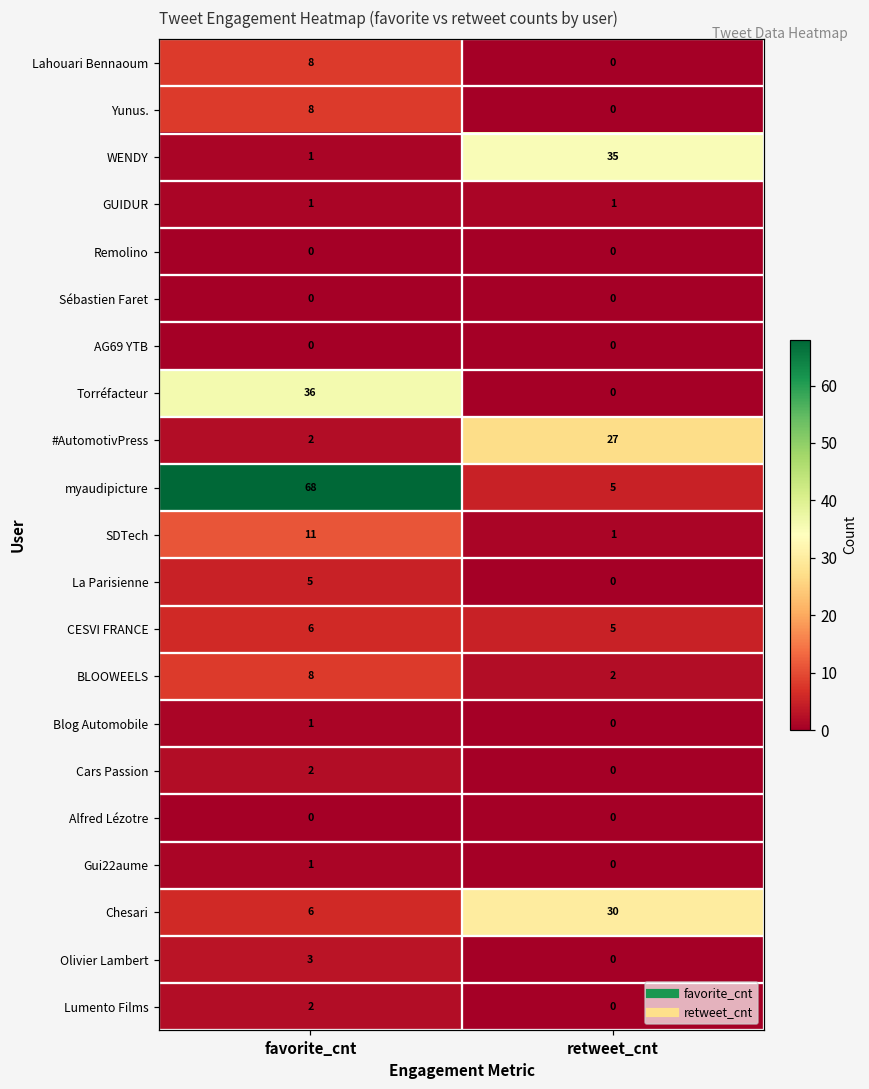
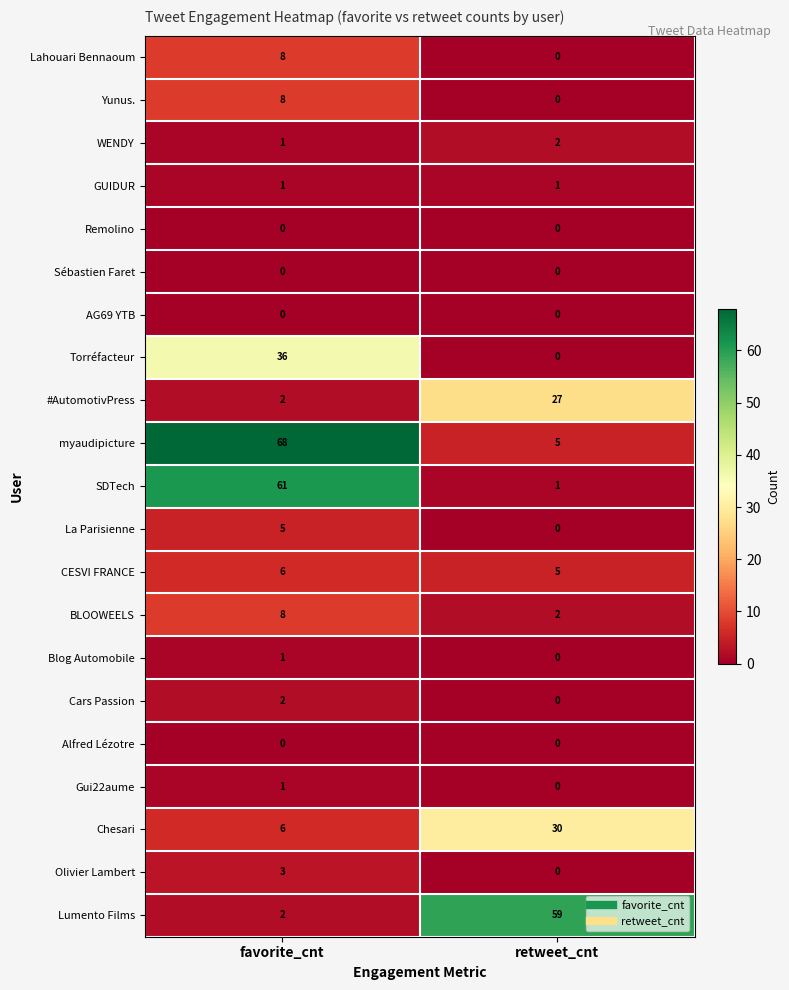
WENDY, retweet_cnt: 35 -> 2
SDTech, favorite_cnt: 11 -> 61
Lumento Films, retweet_cnt: 0 -> 59
